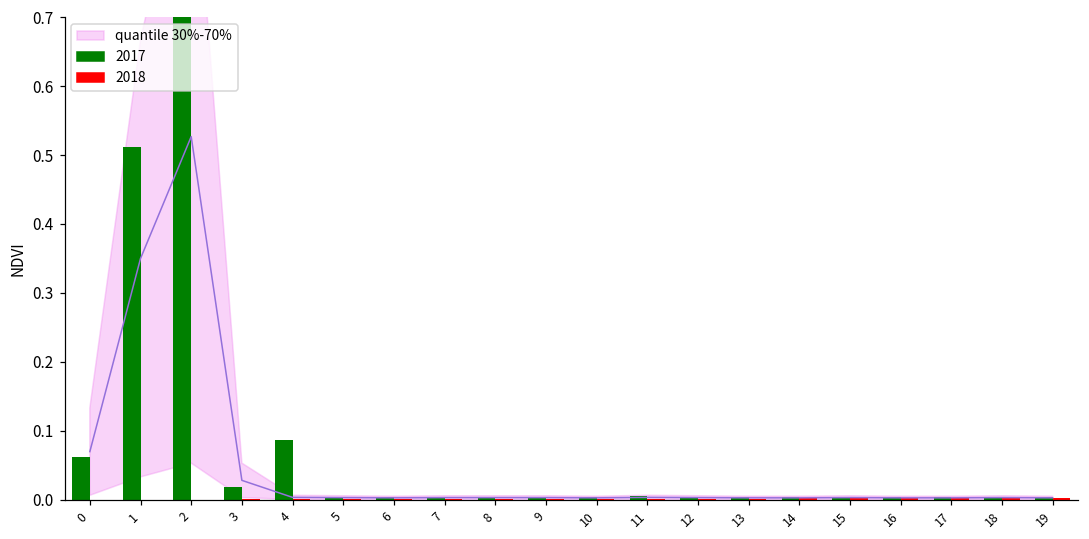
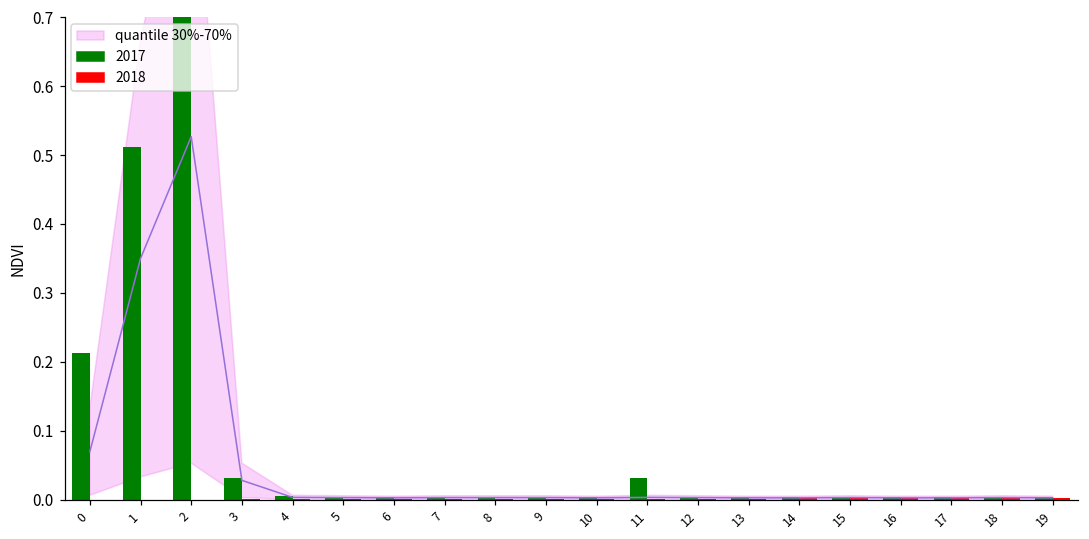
2017, 0: 0.06 -> 0.21
2017, 3: 0.02 -> 0.03
2017, 4: 0.09 -> 0.01
2017, 11: 0.01 -> 0.03
